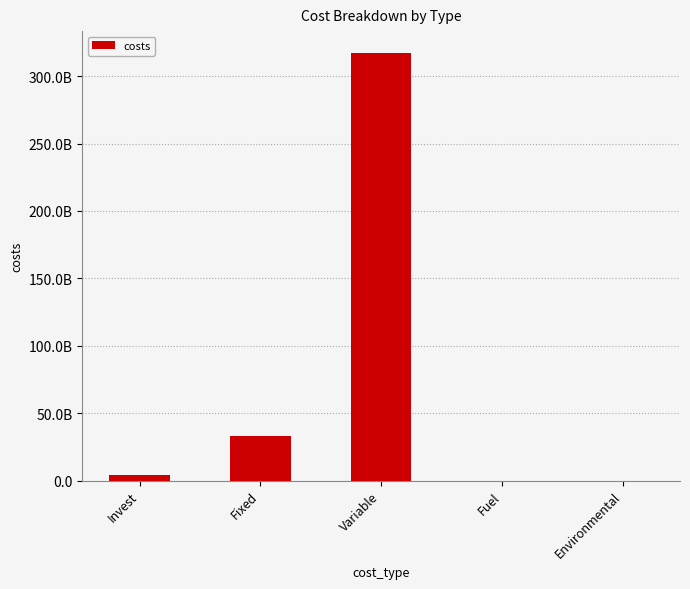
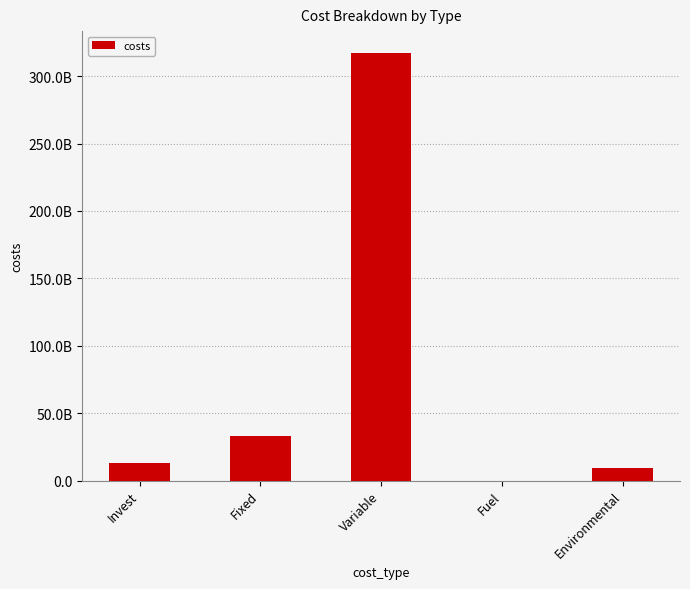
Invest: 4000000000 -> 13000000000
Environmental: 0 -> 9000000000
